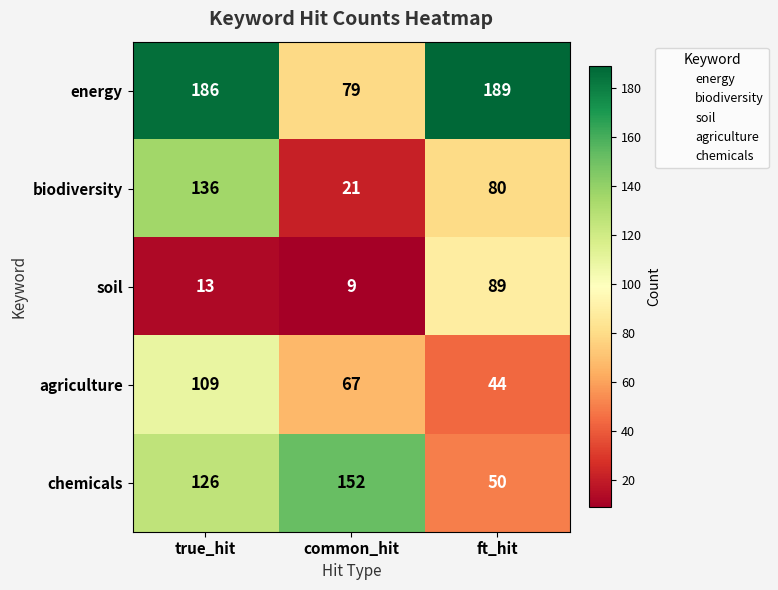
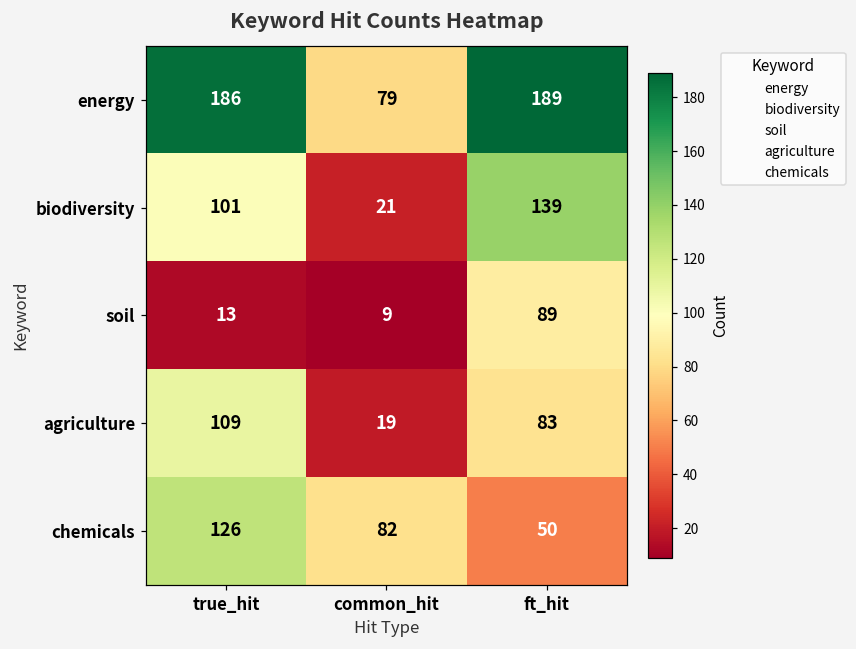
biodiversity, true_hit: 136 -> 101
biodiversity, ft_hit: 80 -> 139
agriculture, common_hit: 67 -> 19
agriculture, ft_hit: 44 -> 83
chemicals, common_hit: 152 -> 82
